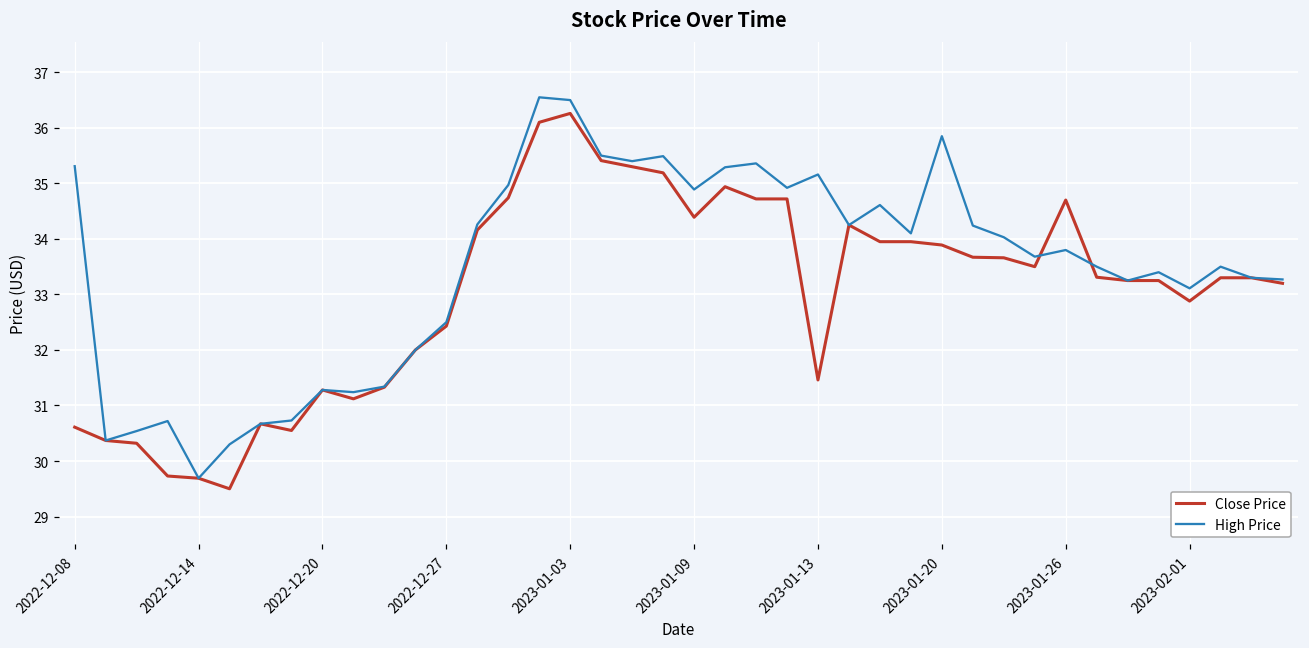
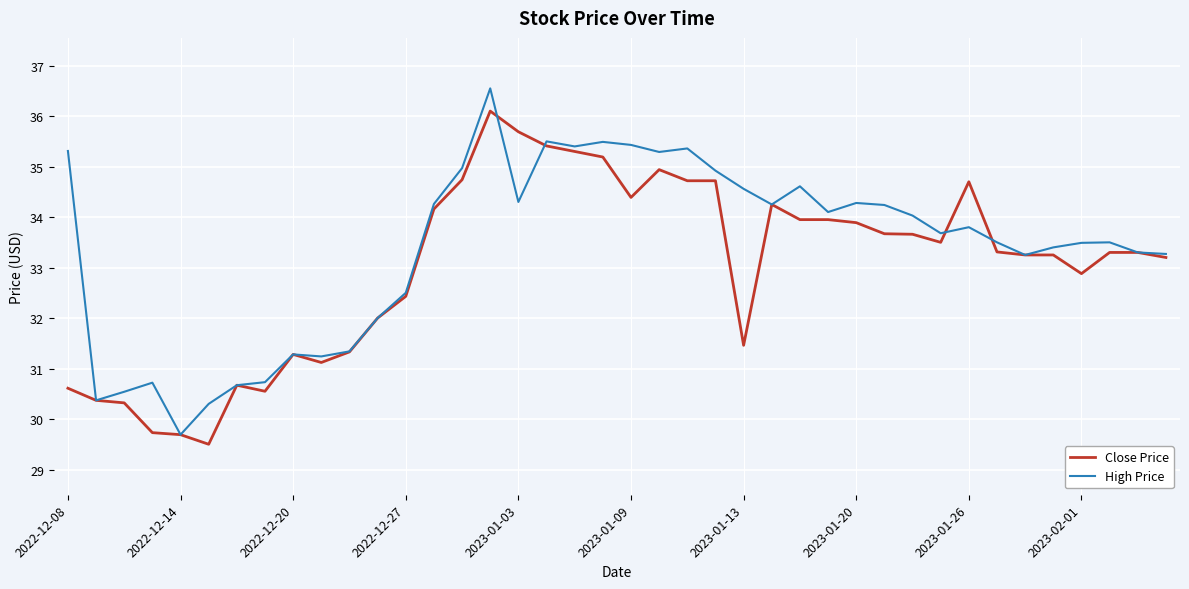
Close Price, 2023-01-03: 36.3 -> 35.7
High Price, 2023-01-03: 36.5 -> 34.3
High Price, 2023-01-09: 34.9 -> 35.4
High Price, 2023-01-13: 35.2 -> 34.6
High Price, 2023-01-20: 35.9 -> 34.3
High Price, 2023-02-01: 33.1 -> 33.5
